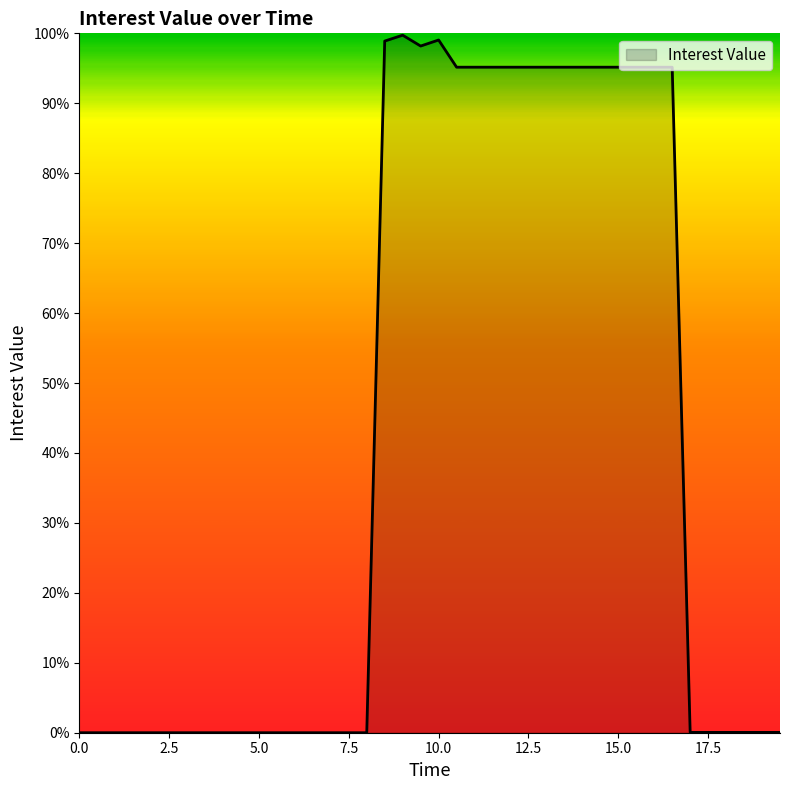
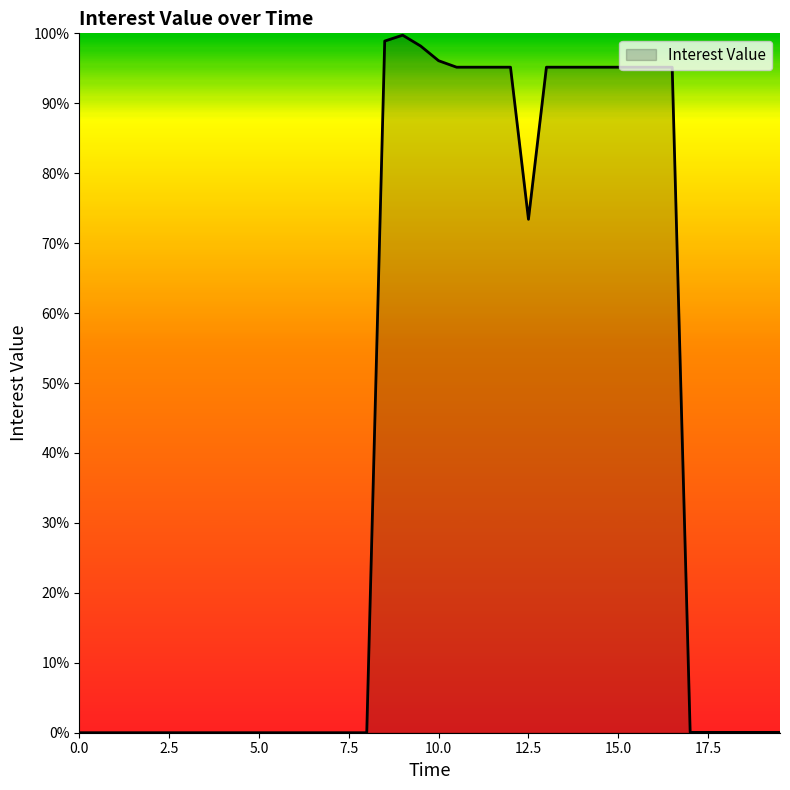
10.0: 99% -> 96%
12.5: 95% -> 73%
